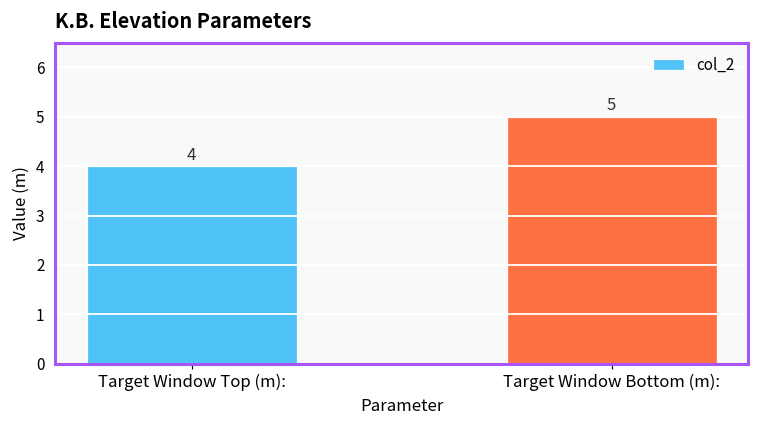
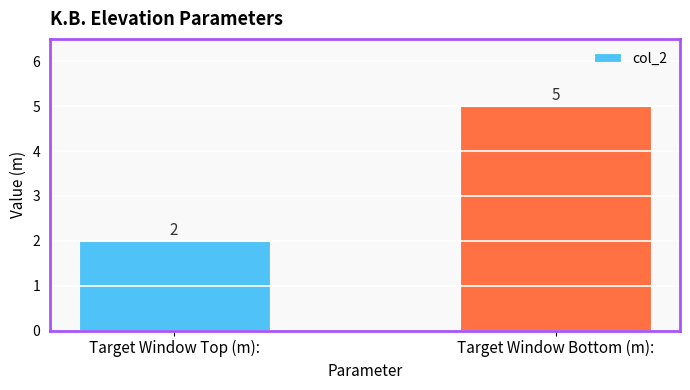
Target Window Top (m):: 4 -> 2
